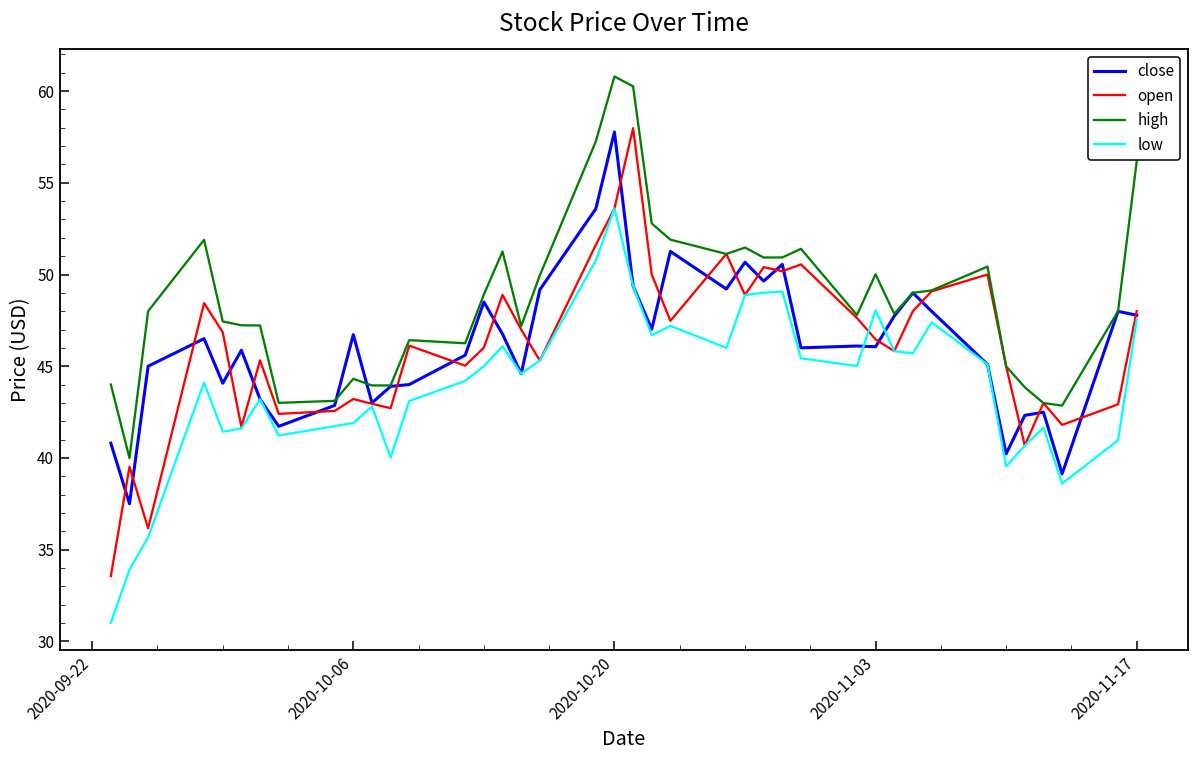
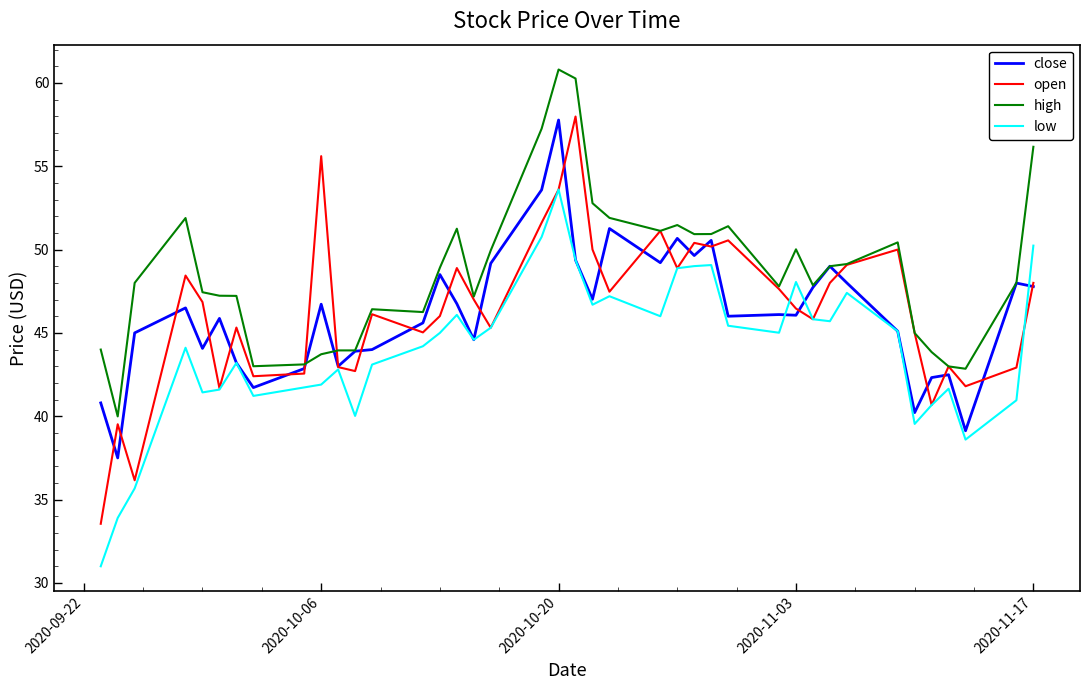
open, 2020-10-06: 43.2 -> 55.6
high, 2020-10-06: 44.3 -> 43.7
low, 2020-11-17: 47.5 -> 50.2
